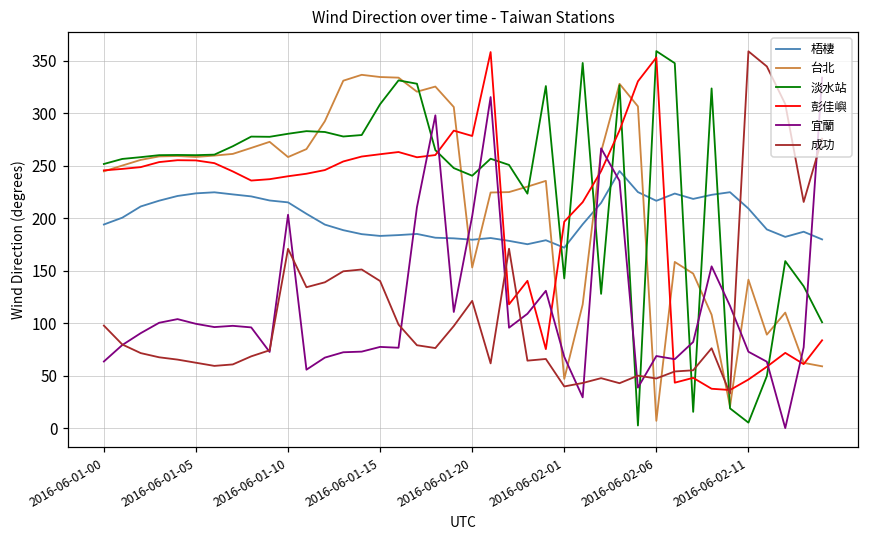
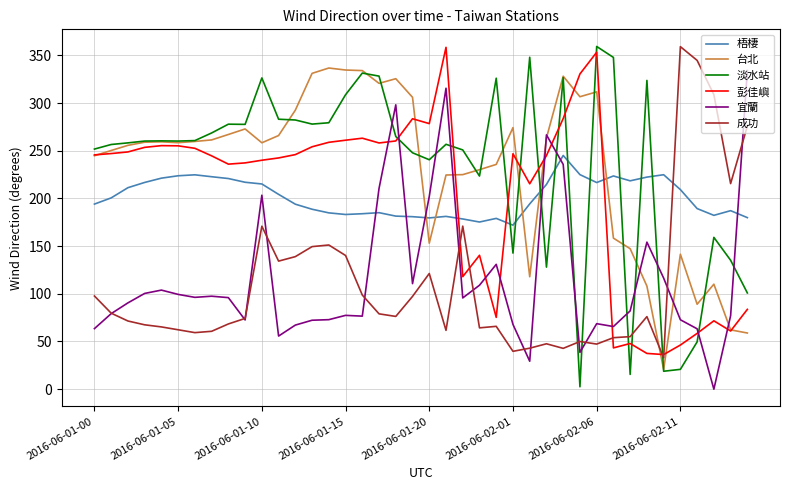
淡水站, 2016-06-01-10: 280 -> 330
台北, 2016-06-02-01: 50 -> 270
彭佳嶼, 2016-06-02-01: 200 -> 250
台北, 2016-06-02-06: 10 -> 310
淡水站, 2016-06-02-11: 10 -> 20
